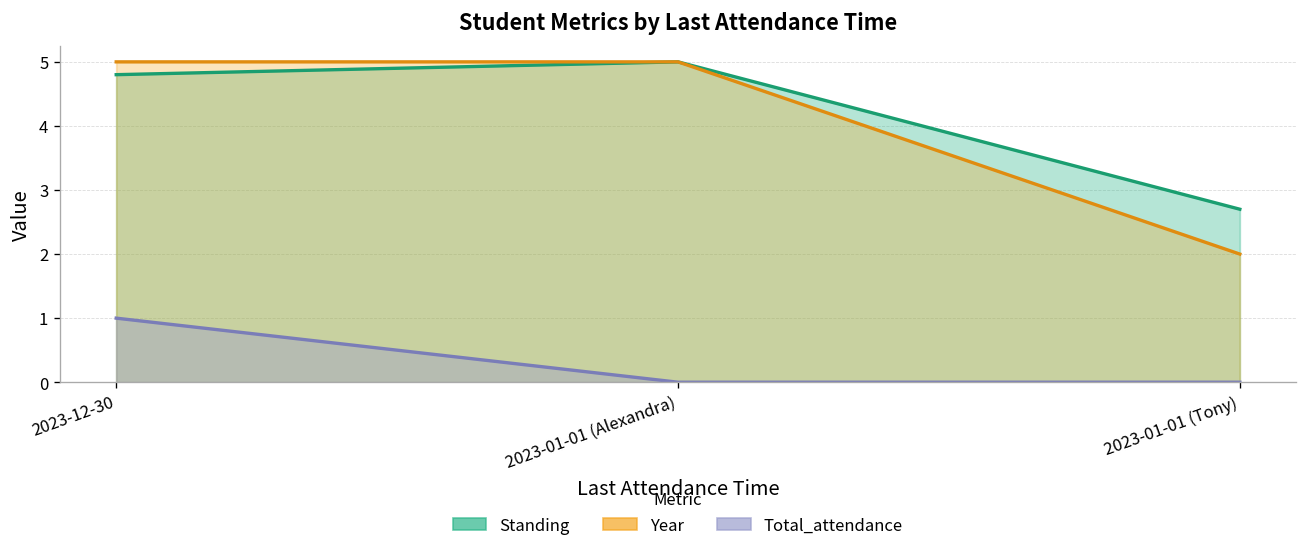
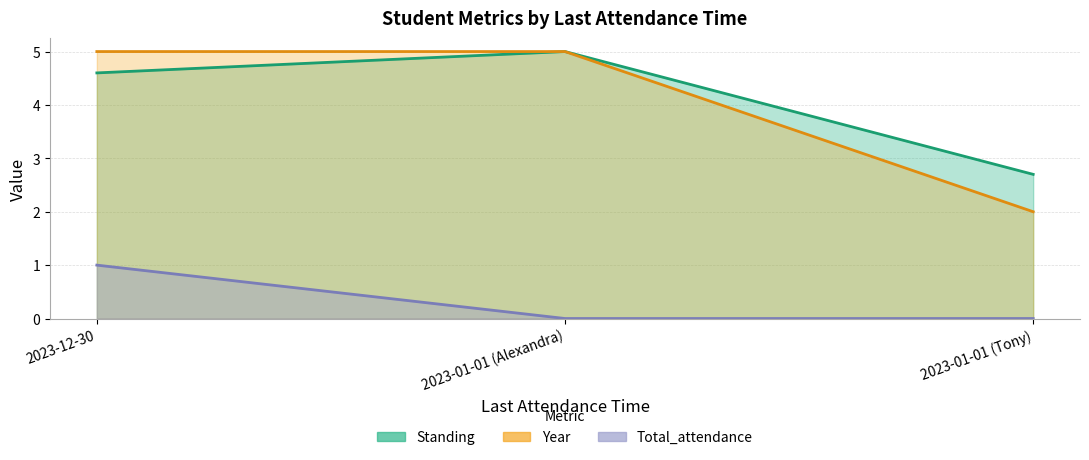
Standing, 2023-12-30: 4.8 -> 4.6
